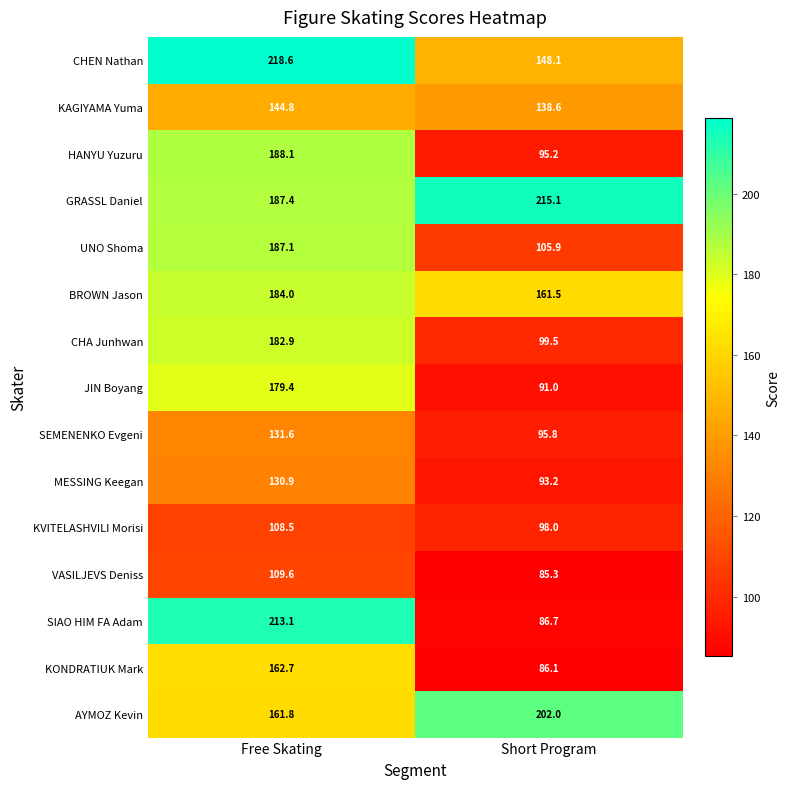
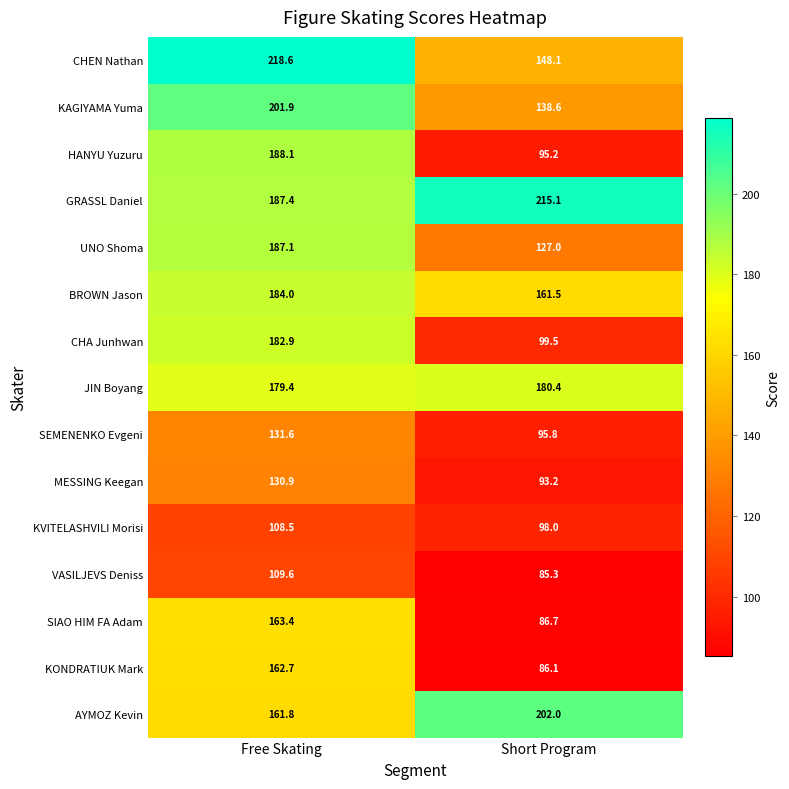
KAGIYAMA Yuma, Free Skating: 144.8 -> 201.9
UNO Shoma, Short Program: 105.9 -> 127.0
JIN Boyang, Short Program: 91.0 -> 180.4
SIAO HIM FA Adam, Free Skating: 213.1 -> 163.4
